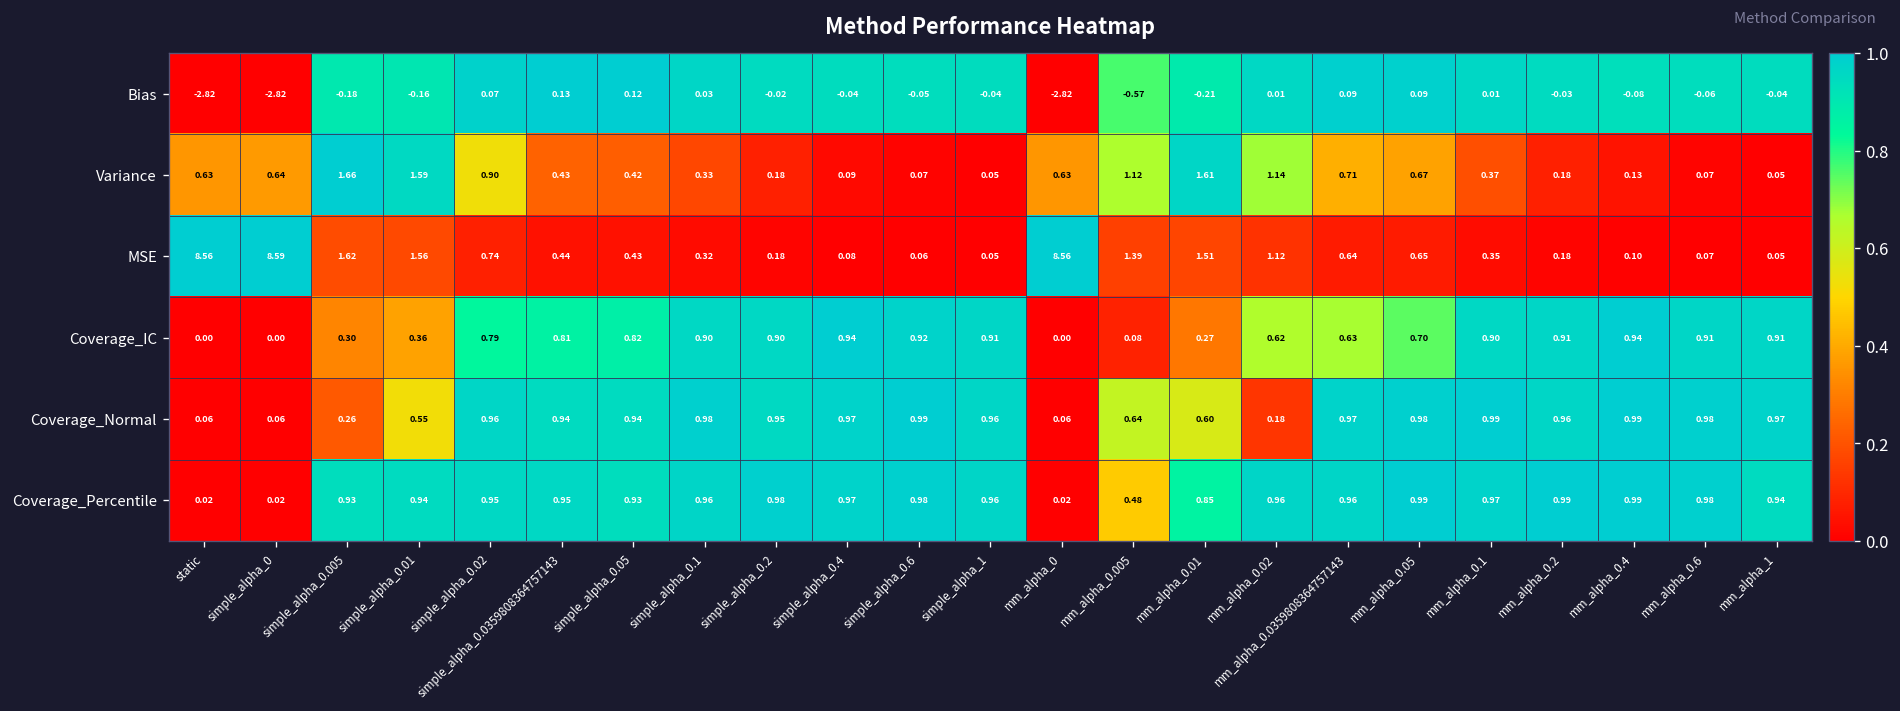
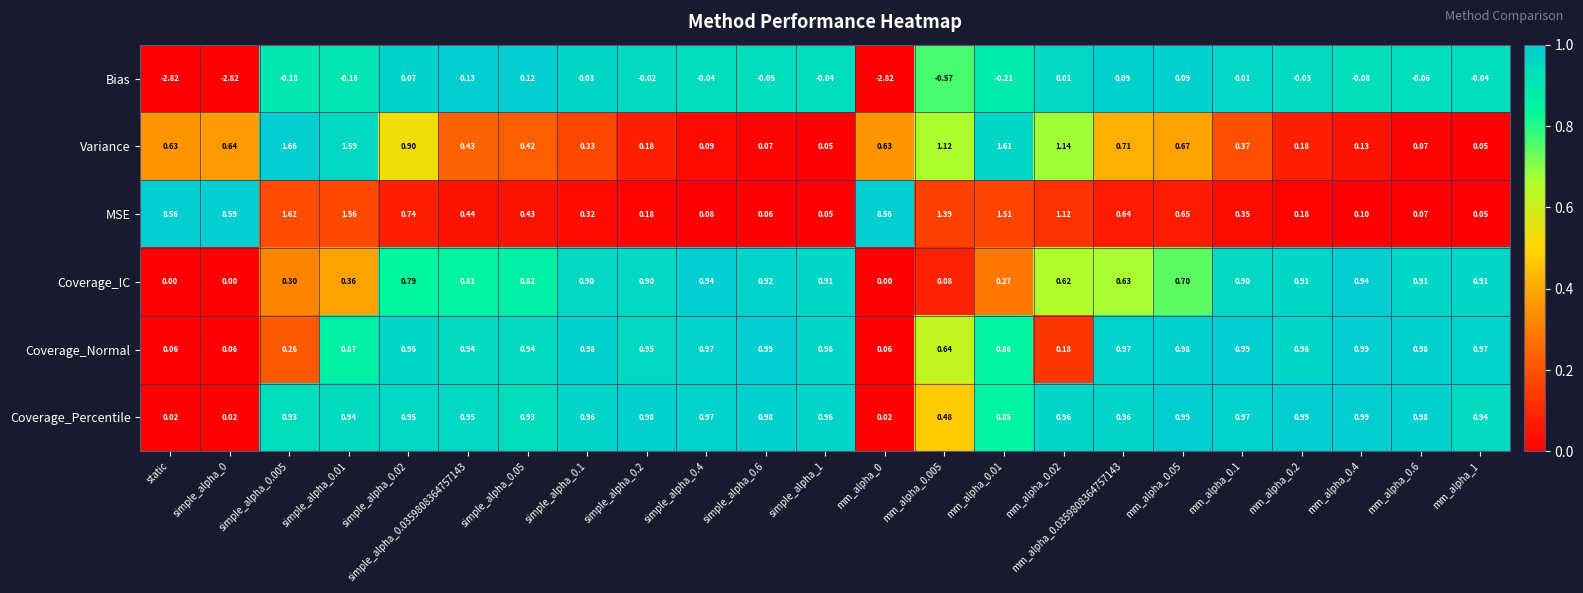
Coverage_Normal, simple_alpha_0.01: 0.55 -> 0.87
Coverage_Normal, mm_alpha_0.01: 0.60 -> 0.86
